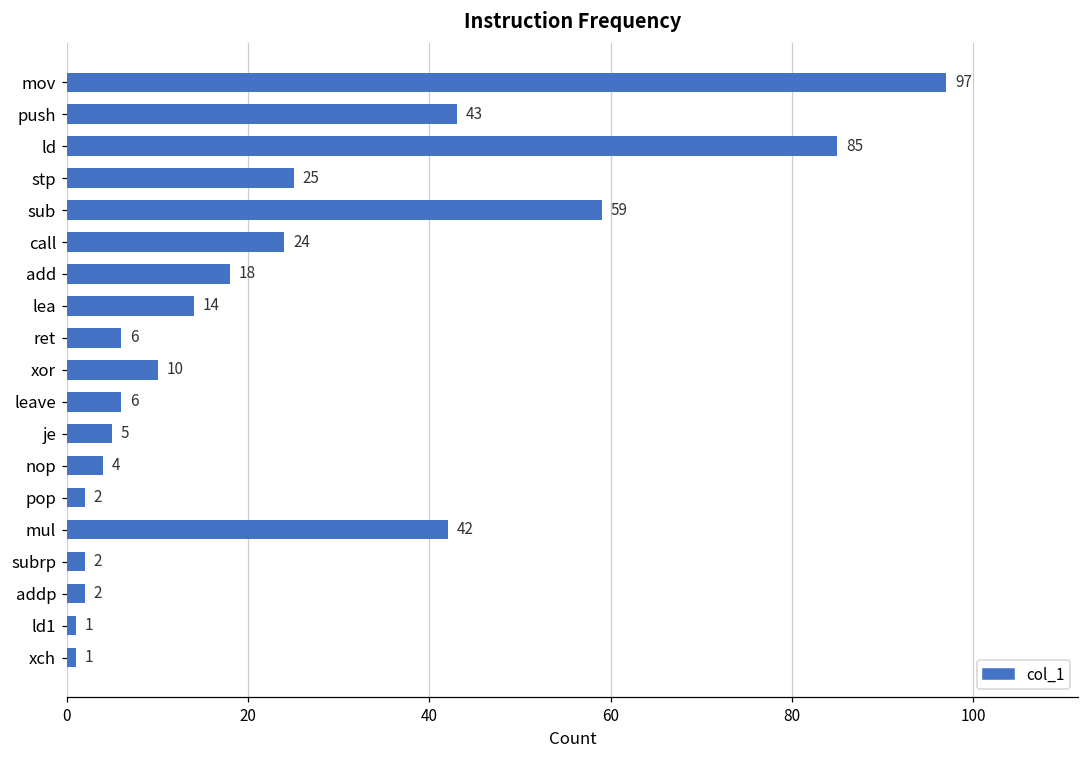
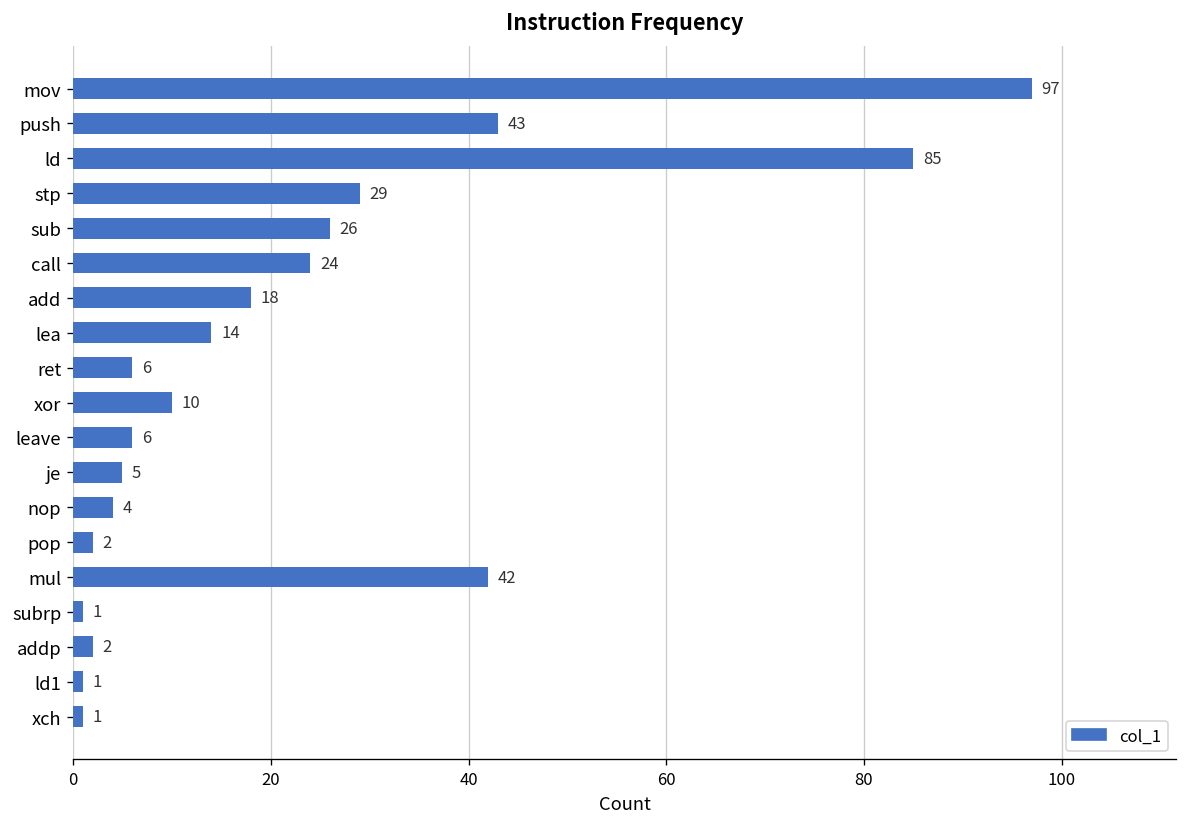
stp: 25 -> 29
sub: 59 -> 26
subrp: 2 -> 1
